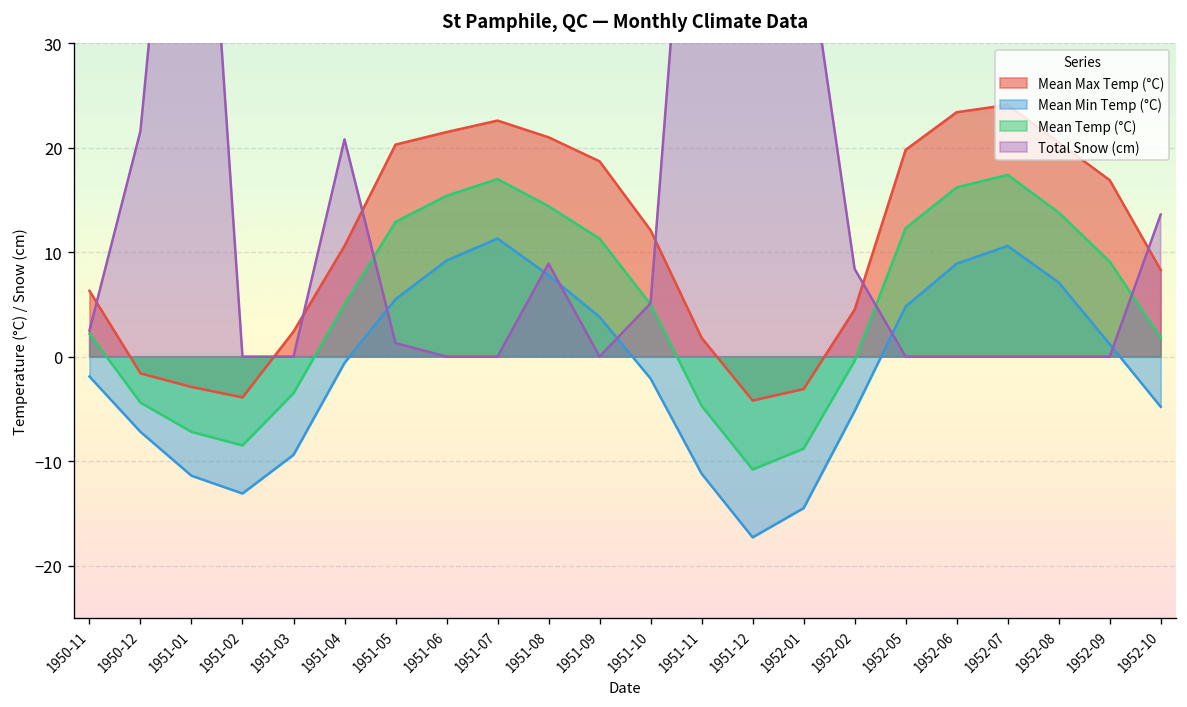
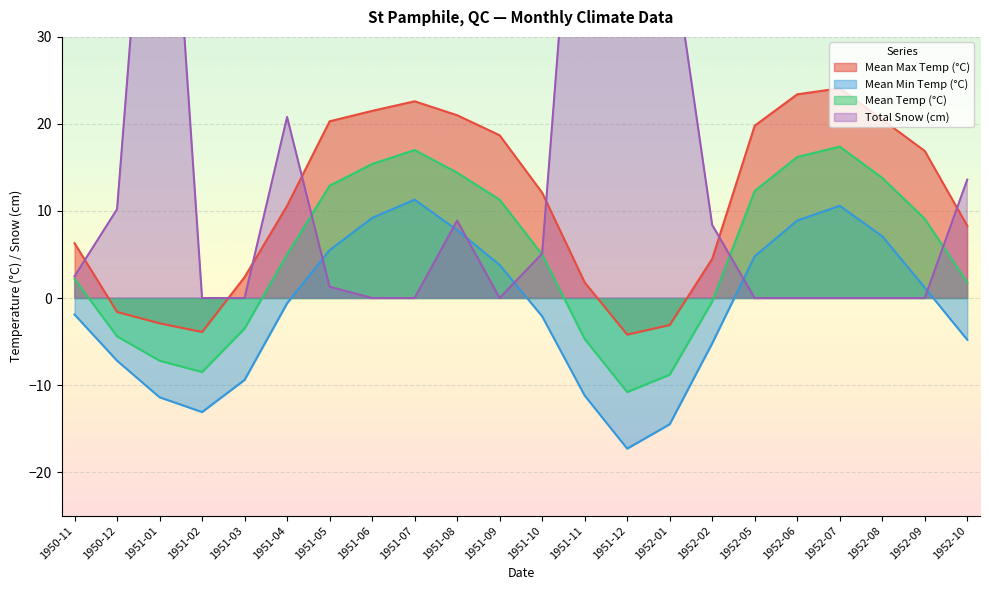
Total Snow (cm), 1950-12: 22 -> 10
